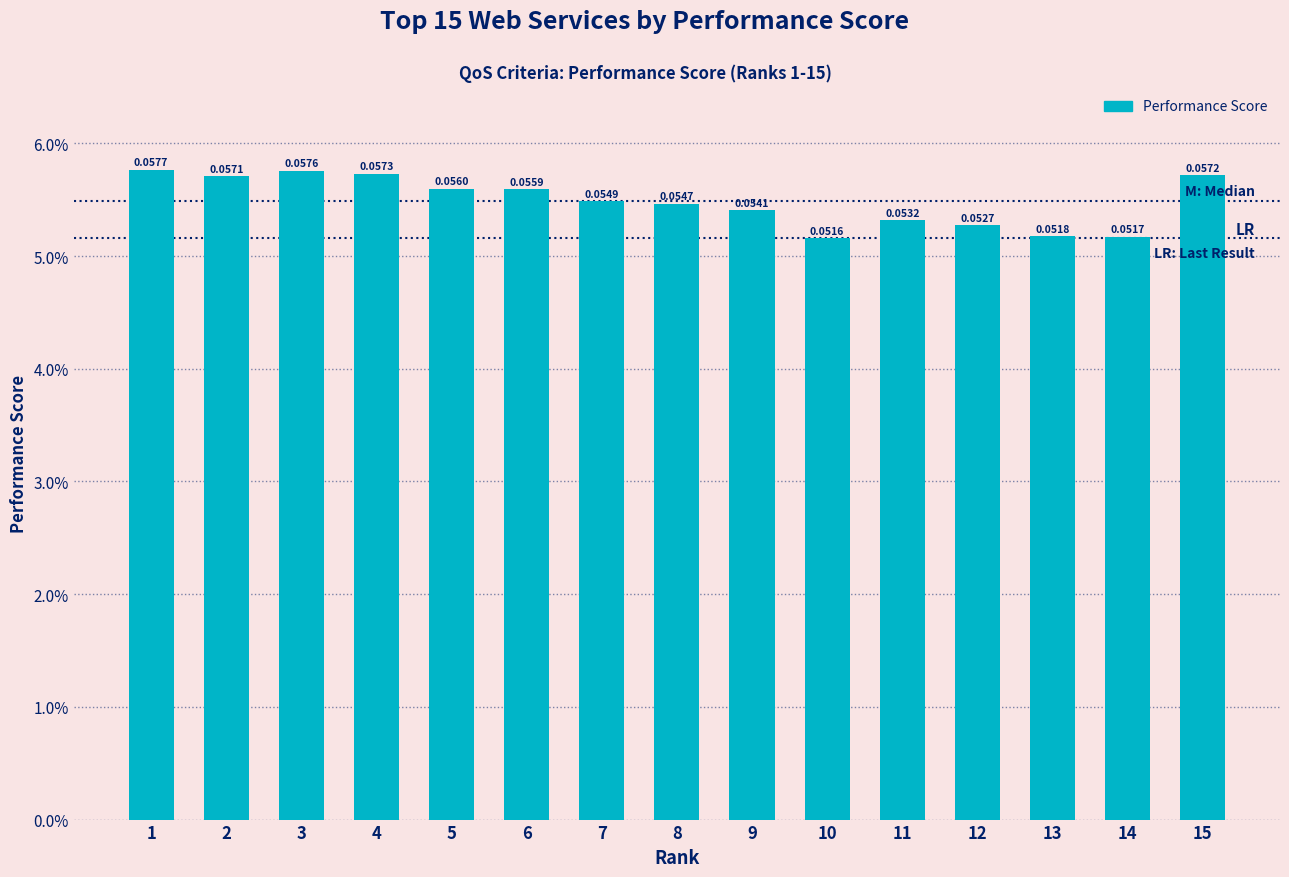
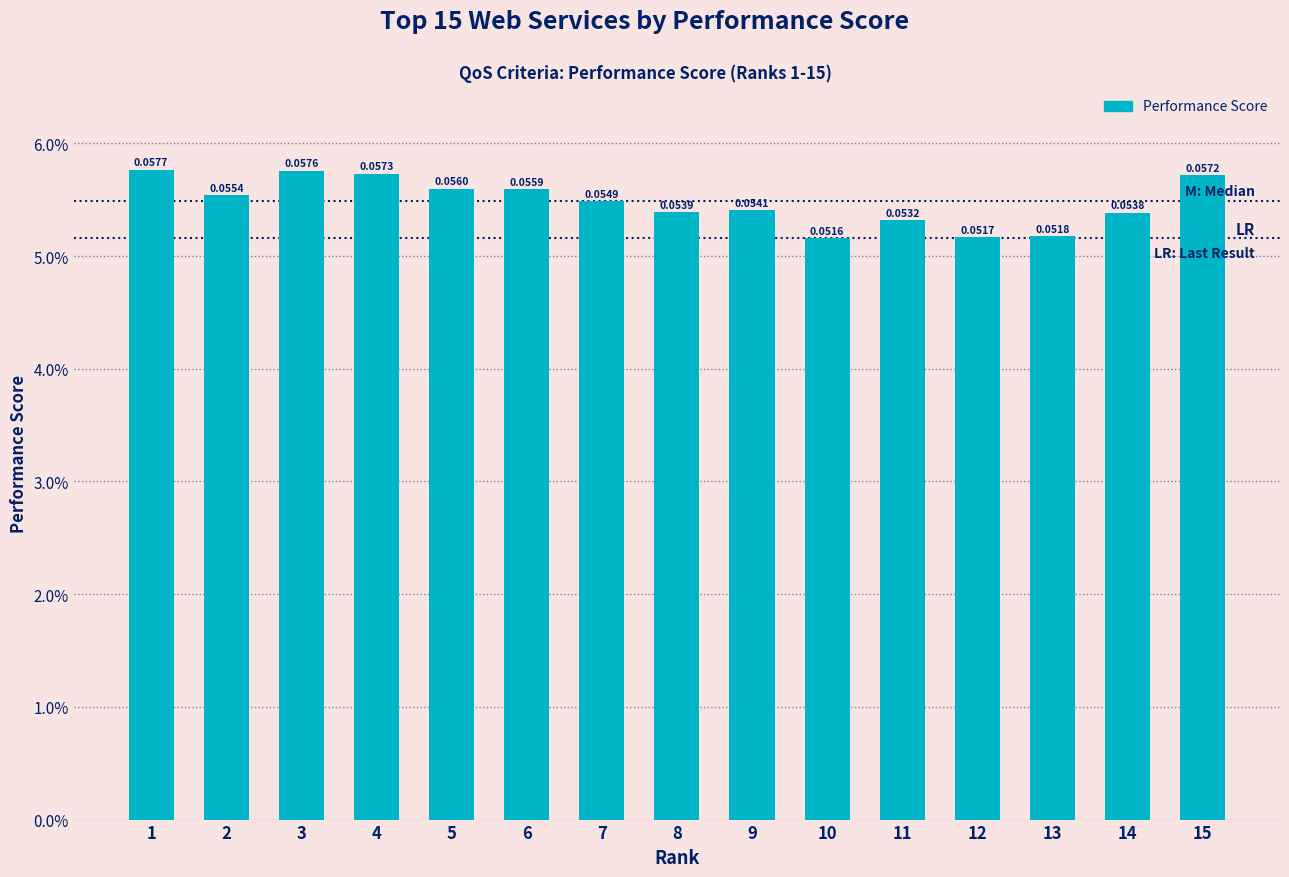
2: 0.0571 -> 0.0554
8: 0.0547 -> 0.0539
12: 0.0527 -> 0.0517
14: 0.0517 -> 0.0538
